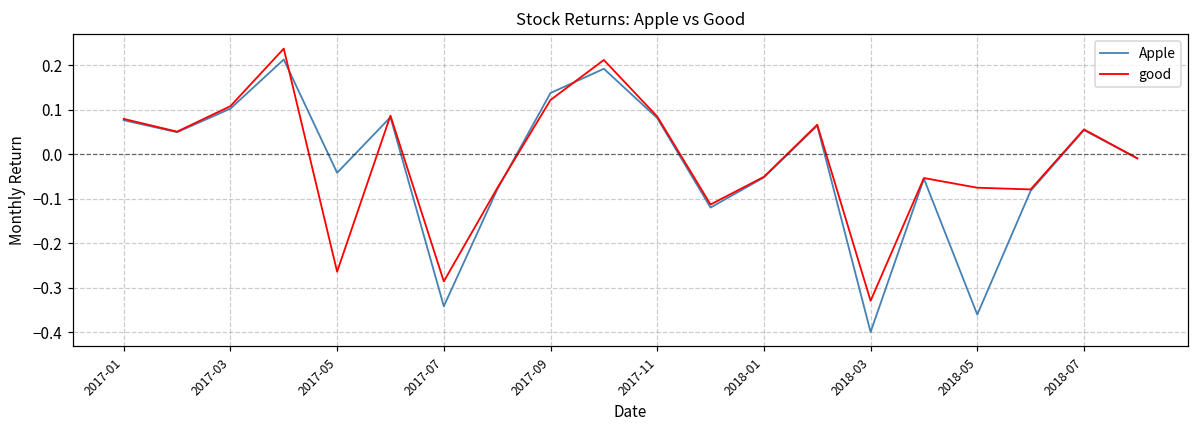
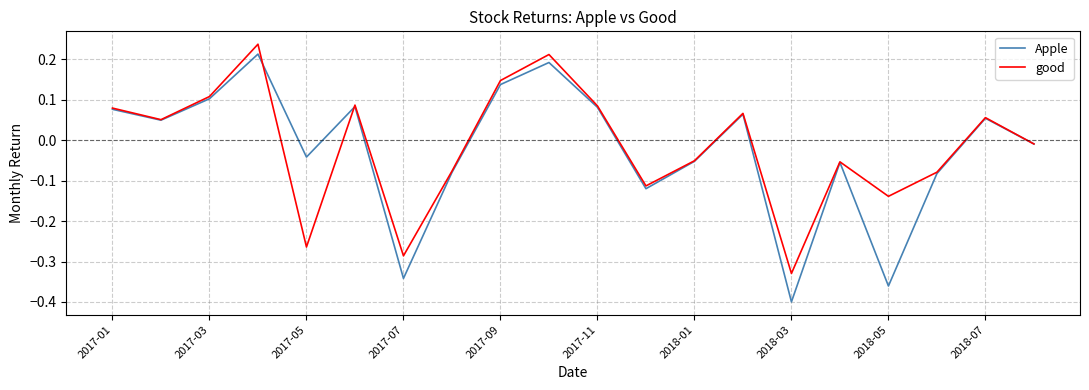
good, 2017-09: 0.12 -> 0.15
good, 2018-05: -0.08 -> -0.14
